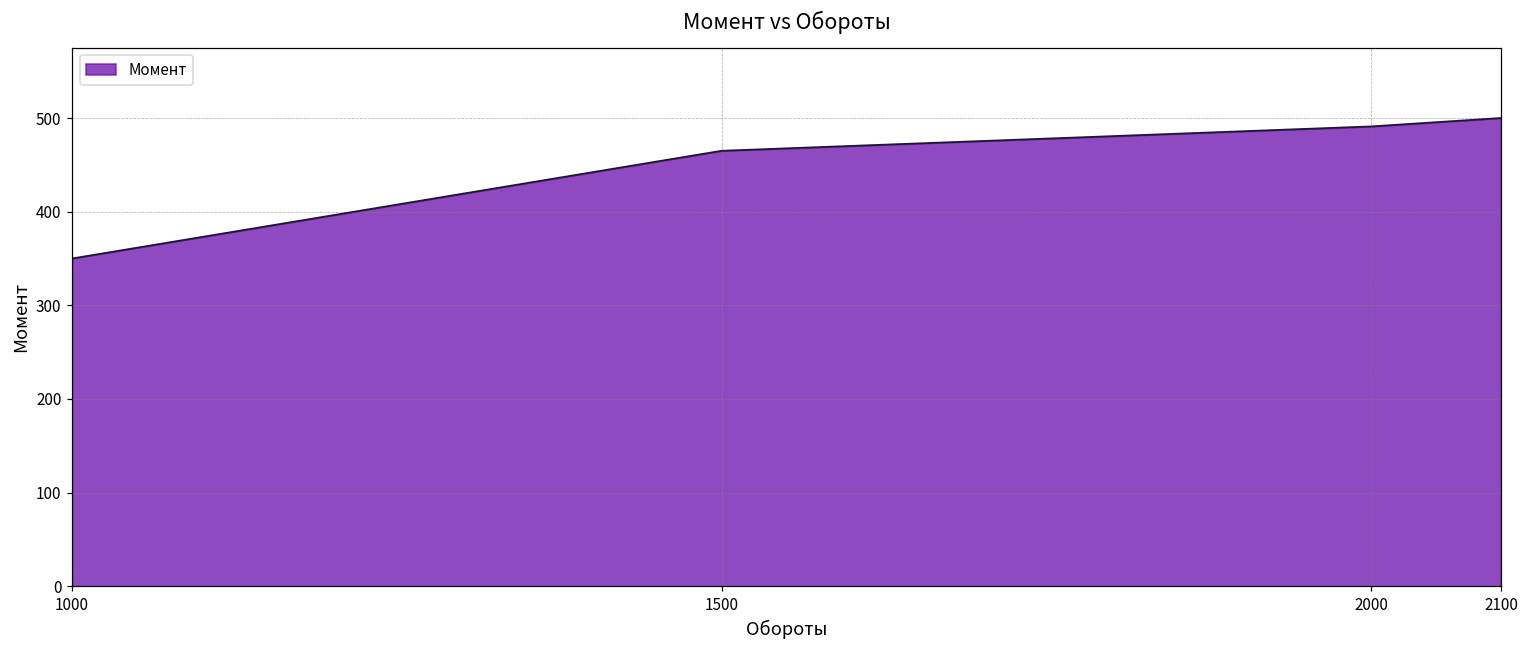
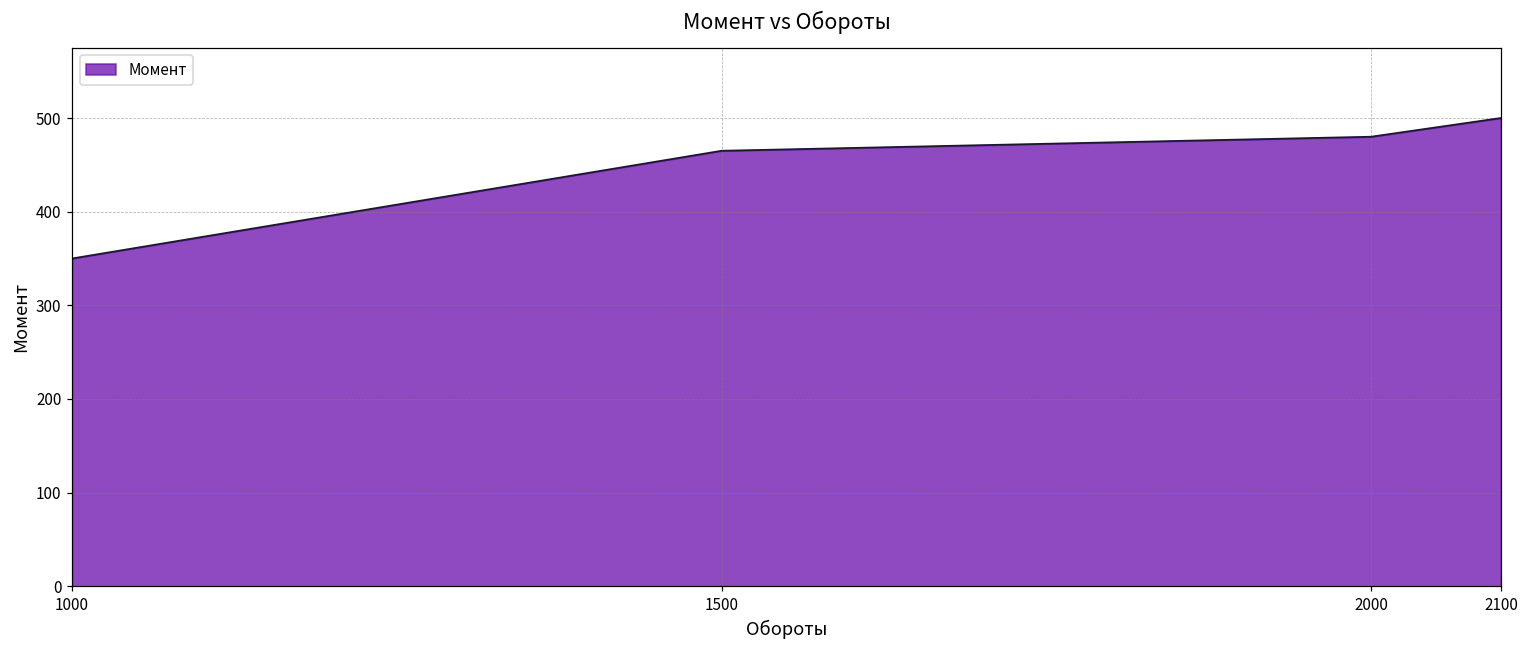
2000: 490 -> 480
